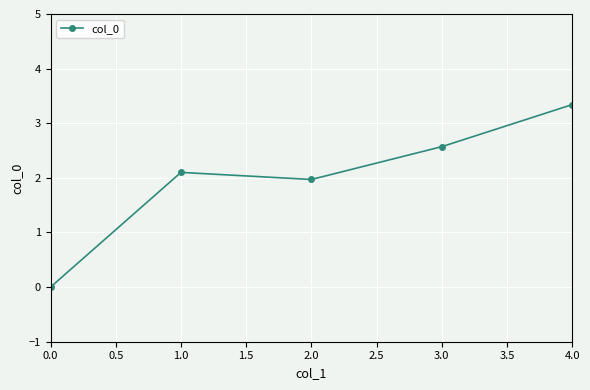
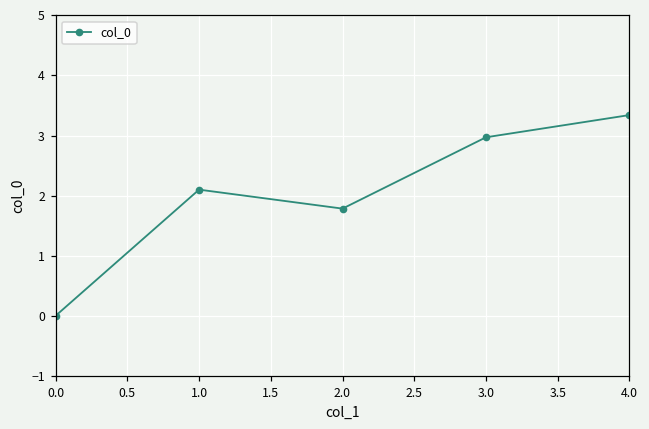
2.0: 2.0 -> 1.8
3.0: 2.6 -> 3.0
